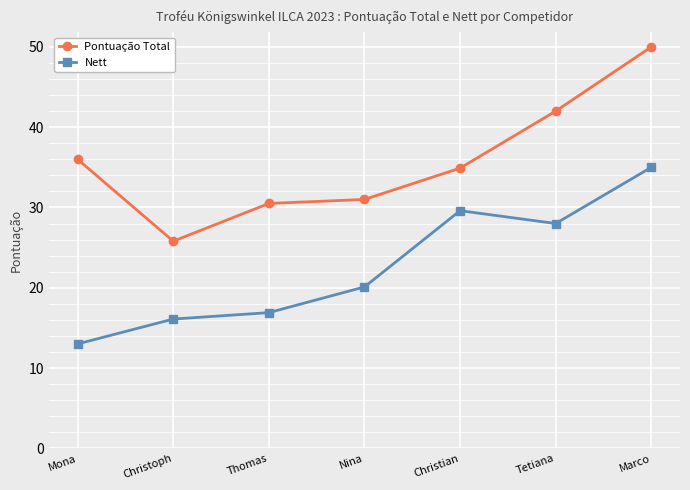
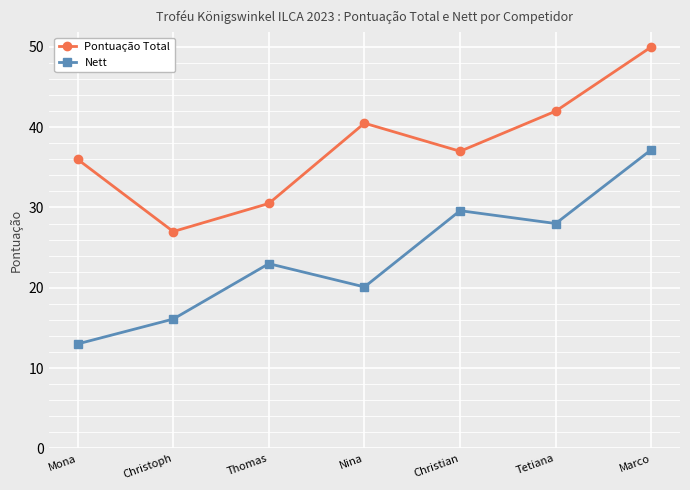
Pontuação Total, Christoph: 26 -> 27
Nett, Thomas: 17 -> 23
Pontuação Total, Nina: 31 -> 41
Pontuação Total, Christian: 35 -> 37
Nett, Marco: 35 -> 37
